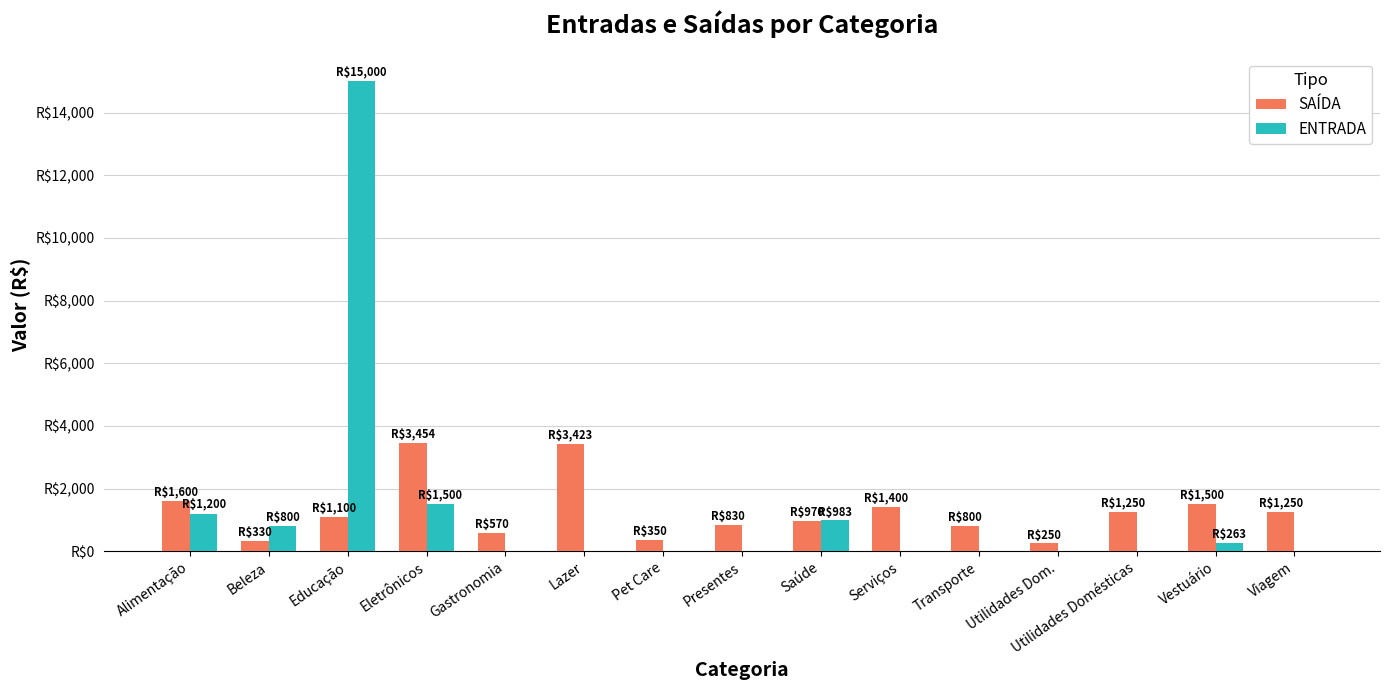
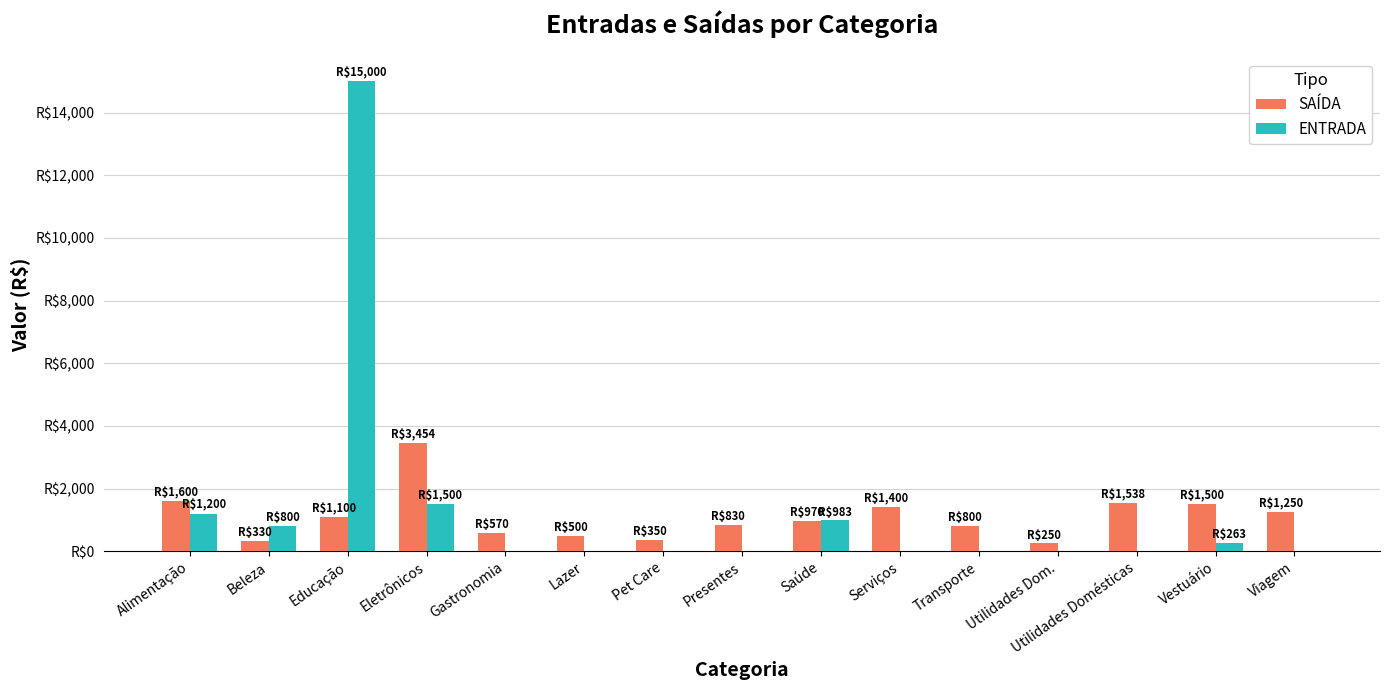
SAÍDA, Lazer: $3,423 -> $500
SAÍDA, Utilidades Domésticas: $1,250 -> $1,538
